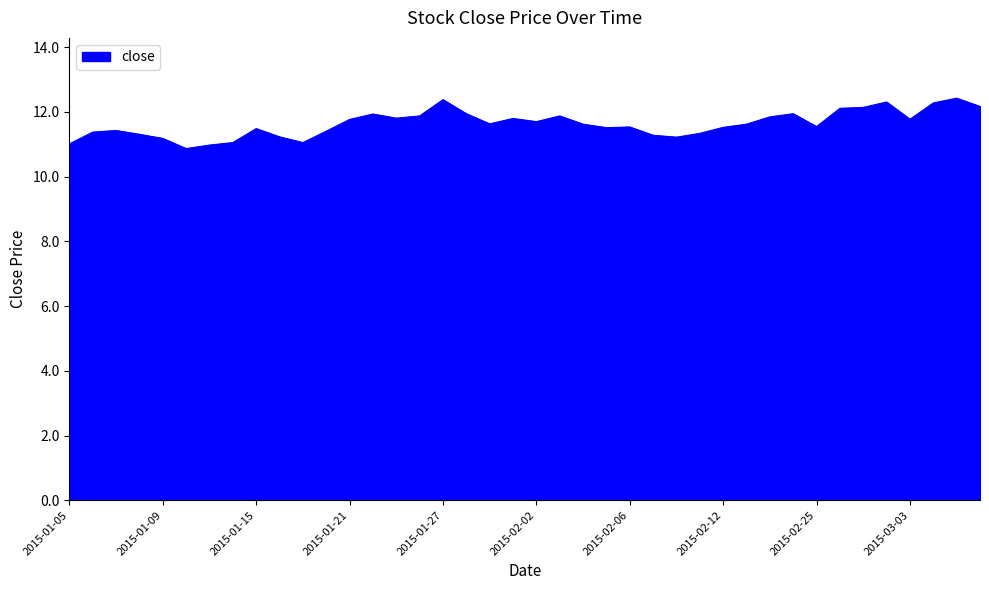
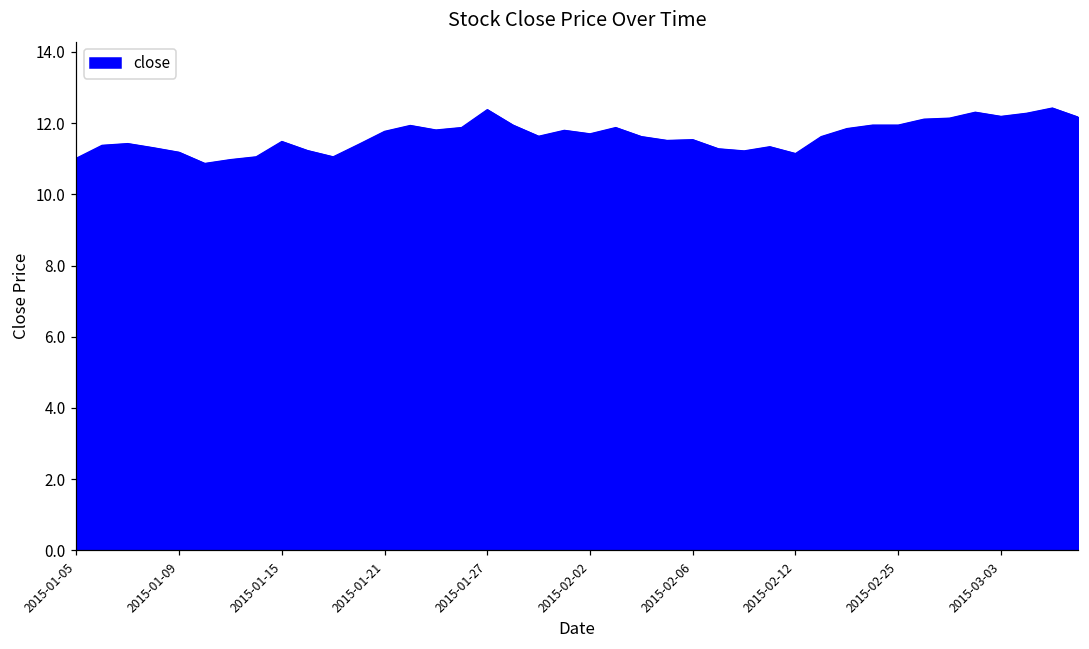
2015-02-12: 11.5 -> 11.1
2015-02-25: 11.5 -> 11.9
2015-03-03: 11.8 -> 12.2
